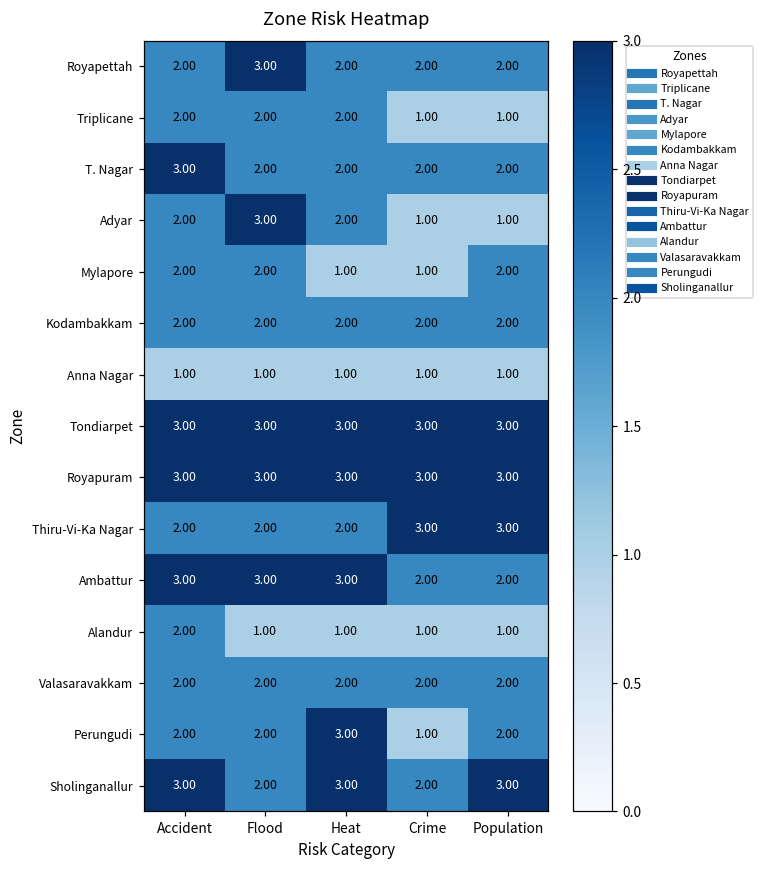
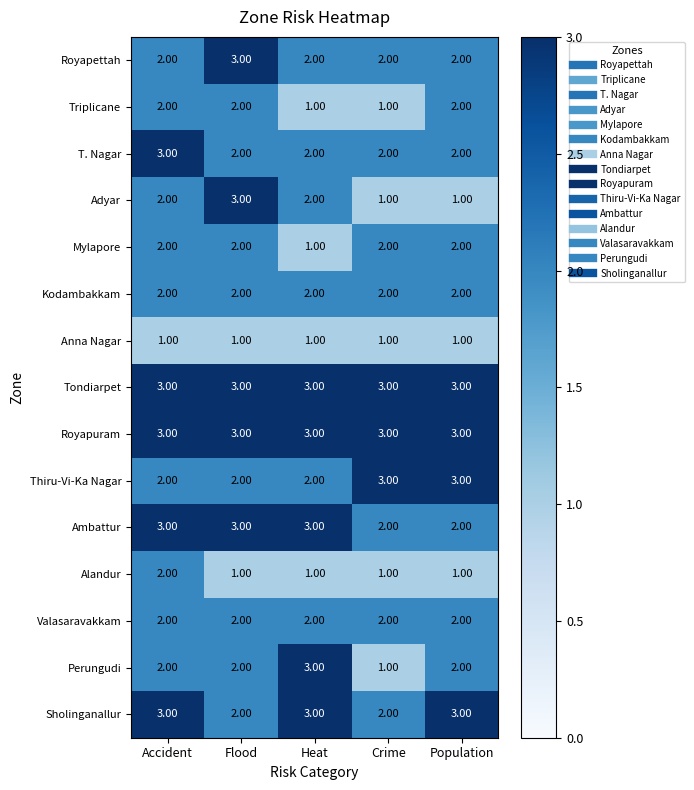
Triplicane, Heat: 2.00 -> 1.00
Triplicane, Population: 1.00 -> 2.00
Mylapore, Crime: 1.00 -> 2.00
